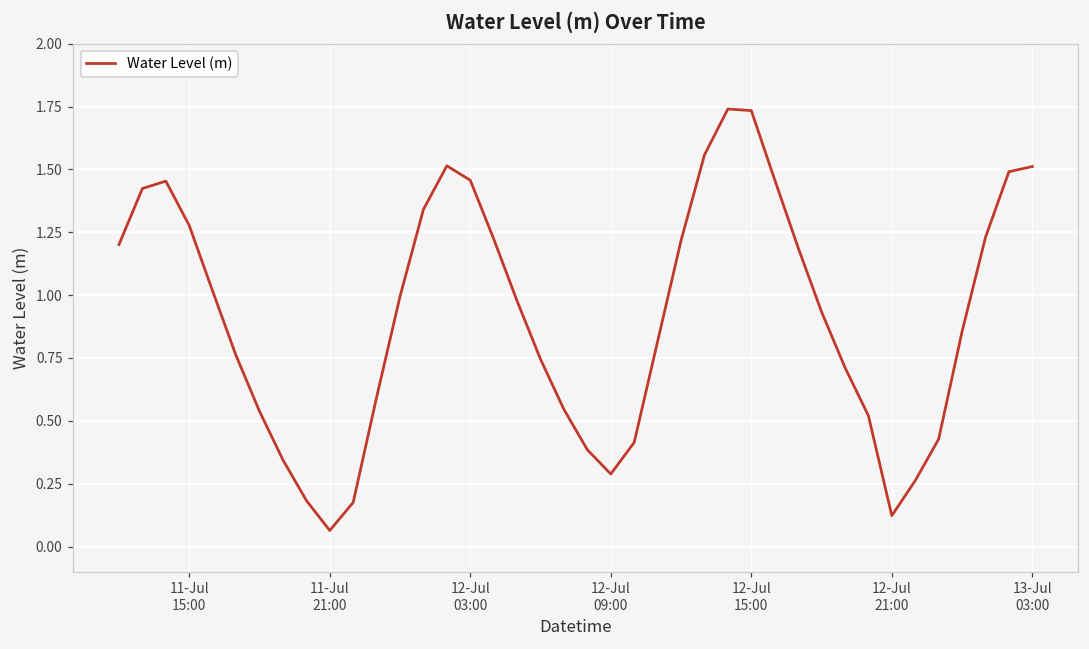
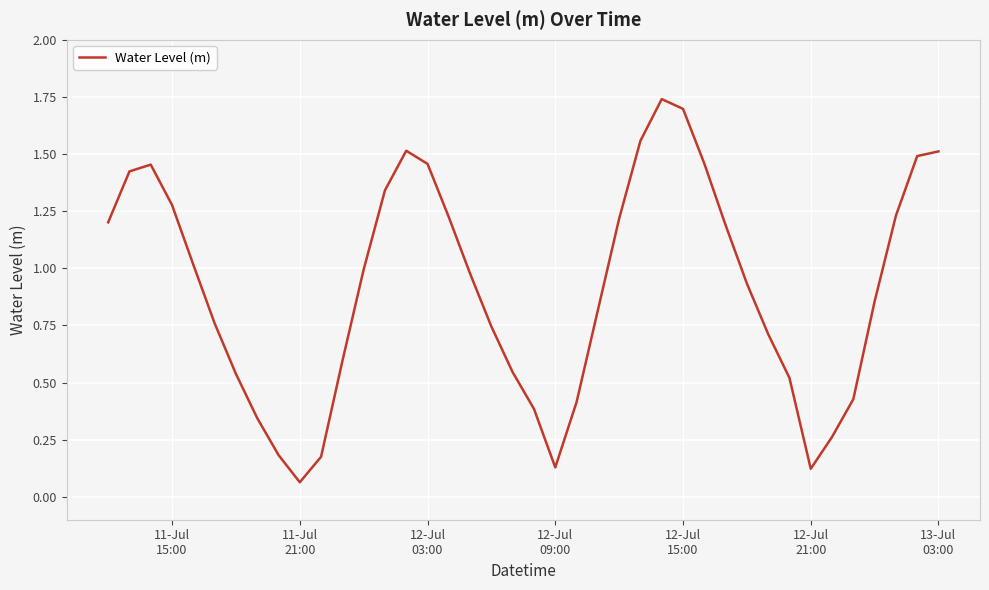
12-Jul 09:00: 0.29 -> 0.13
12-Jul 15:00: 1.73 -> 1.70
